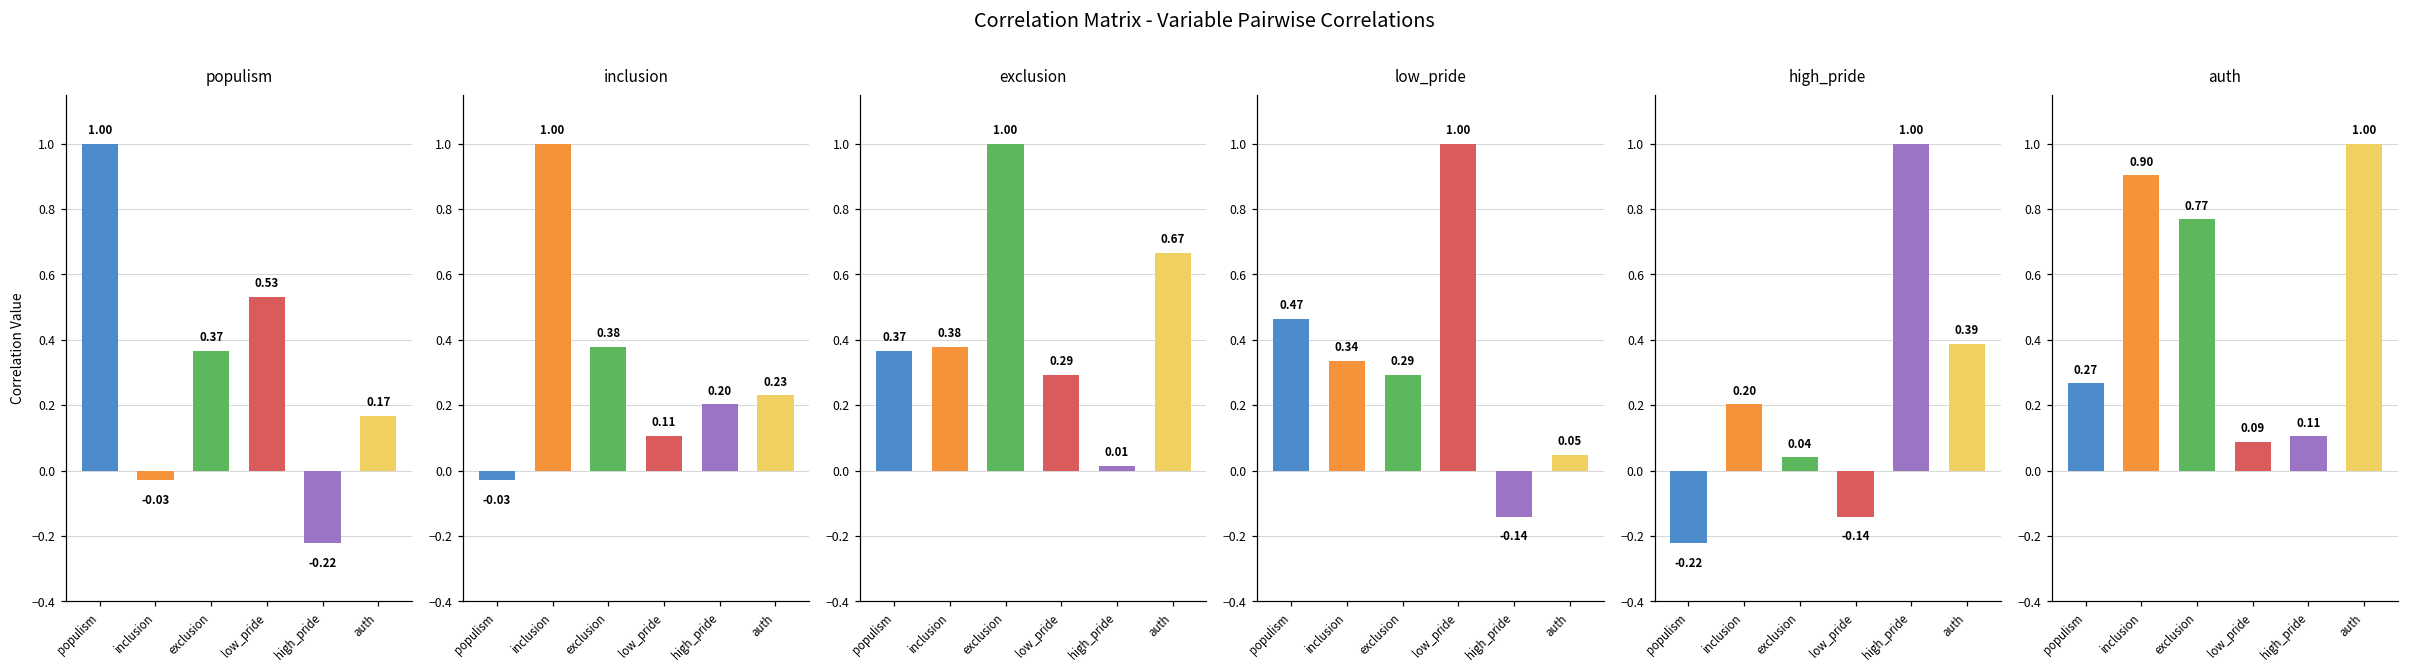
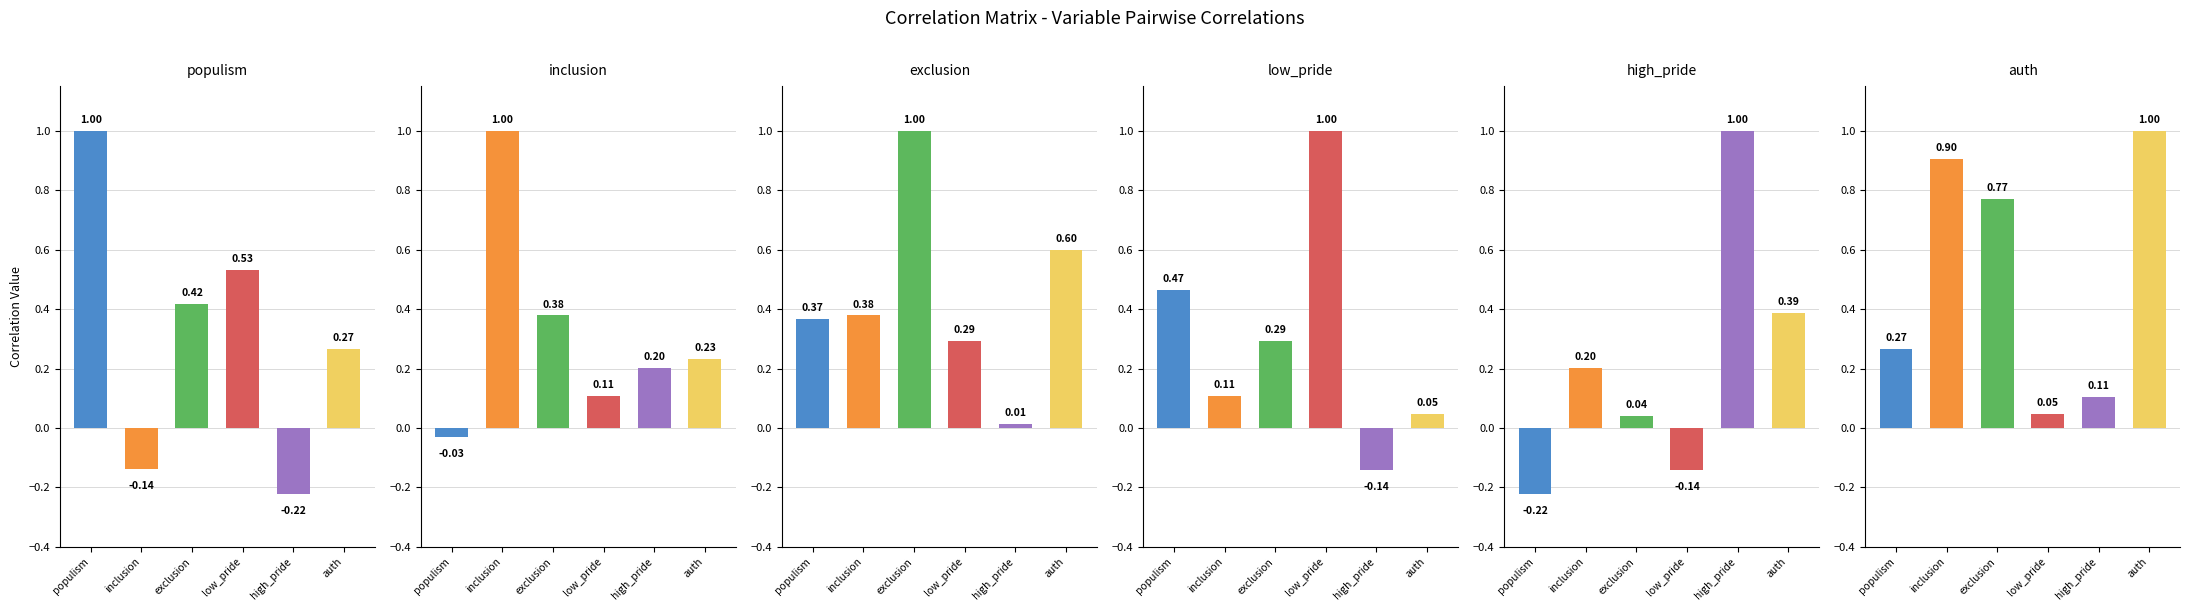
populism, inclusion: -0.03 -> -0.14
populism, exclusion: 0.37 -> 0.42
populism, auth: 0.17 -> 0.27
exclusion, auth: 0.67 -> 0.60
low_pride, inclusion: 0.34 -> 0.11
auth, low_pride: 0.09 -> 0.05
